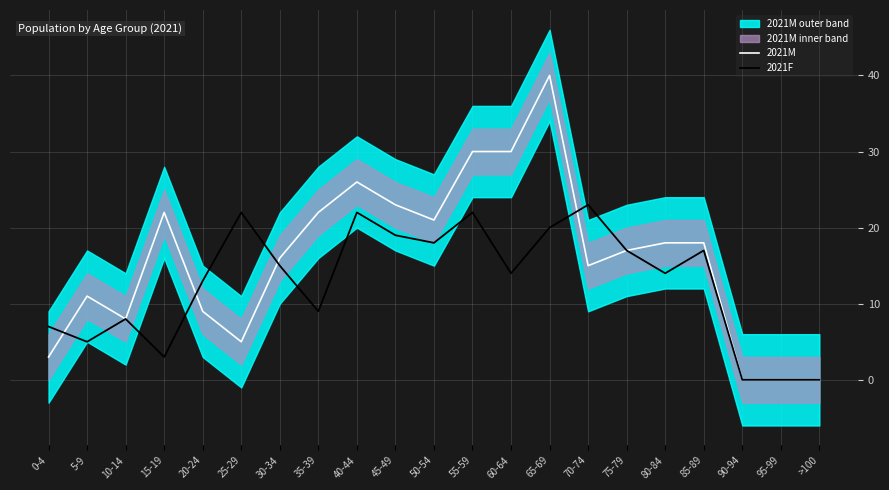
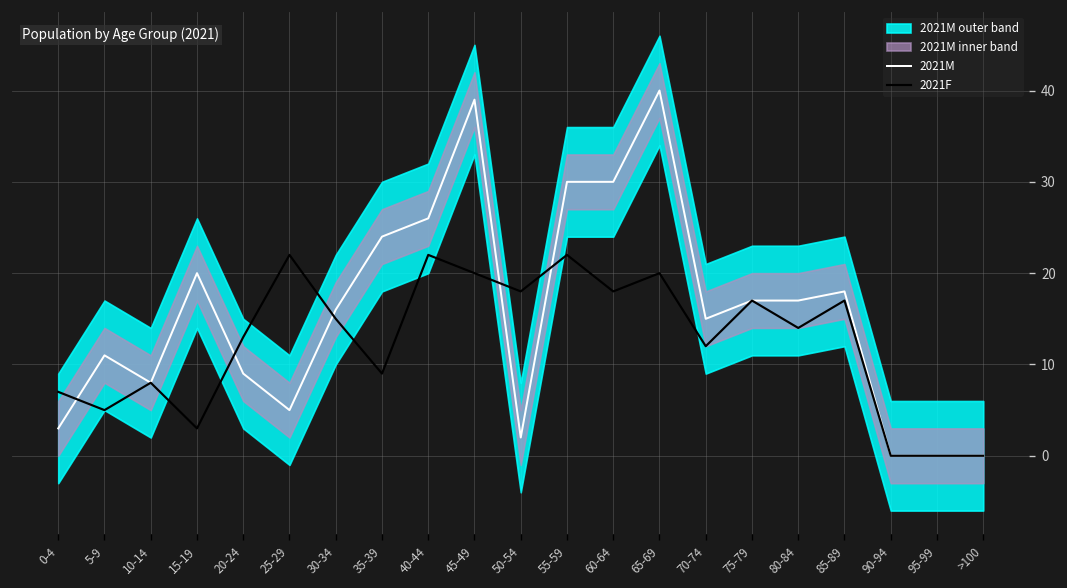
2021M, 15-19: 22 -> 20
2021M, 35-39: 22 -> 24
2021M, 45-49: 23 -> 39
2021F, 45-49: 19 -> 20
2021M, 50-54: 21 -> 2
2021F, 60-64: 14 -> 18
2021F, 70-74: 23 -> 12
2021M, 80-84: 18 -> 17
